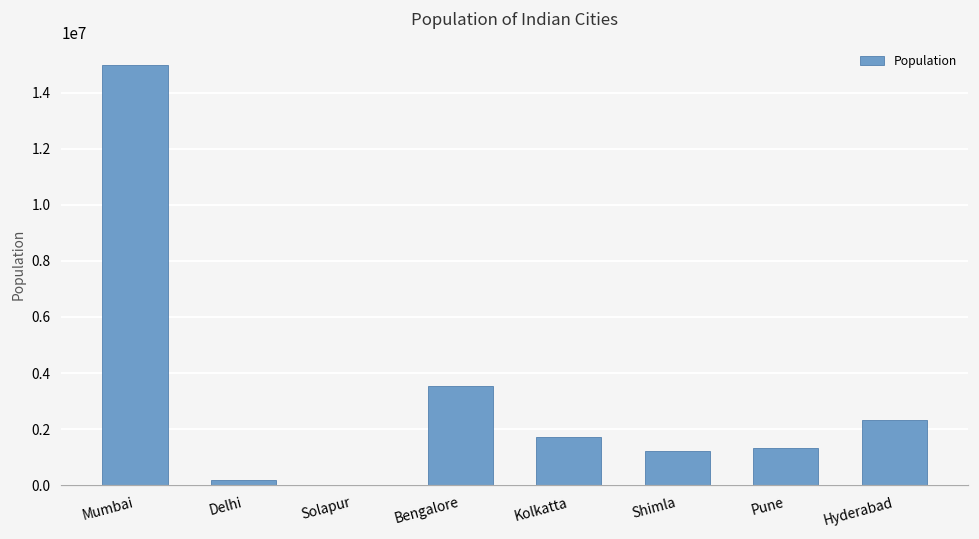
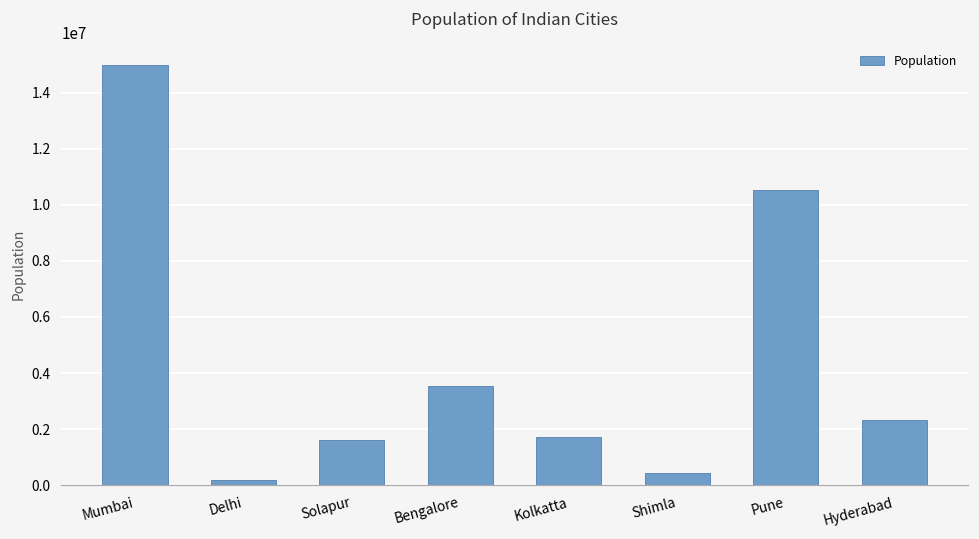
Solapur: 0 -> 1600000
Shimla: 1200000 -> 400000
Pune: 1300000 -> 10500000
